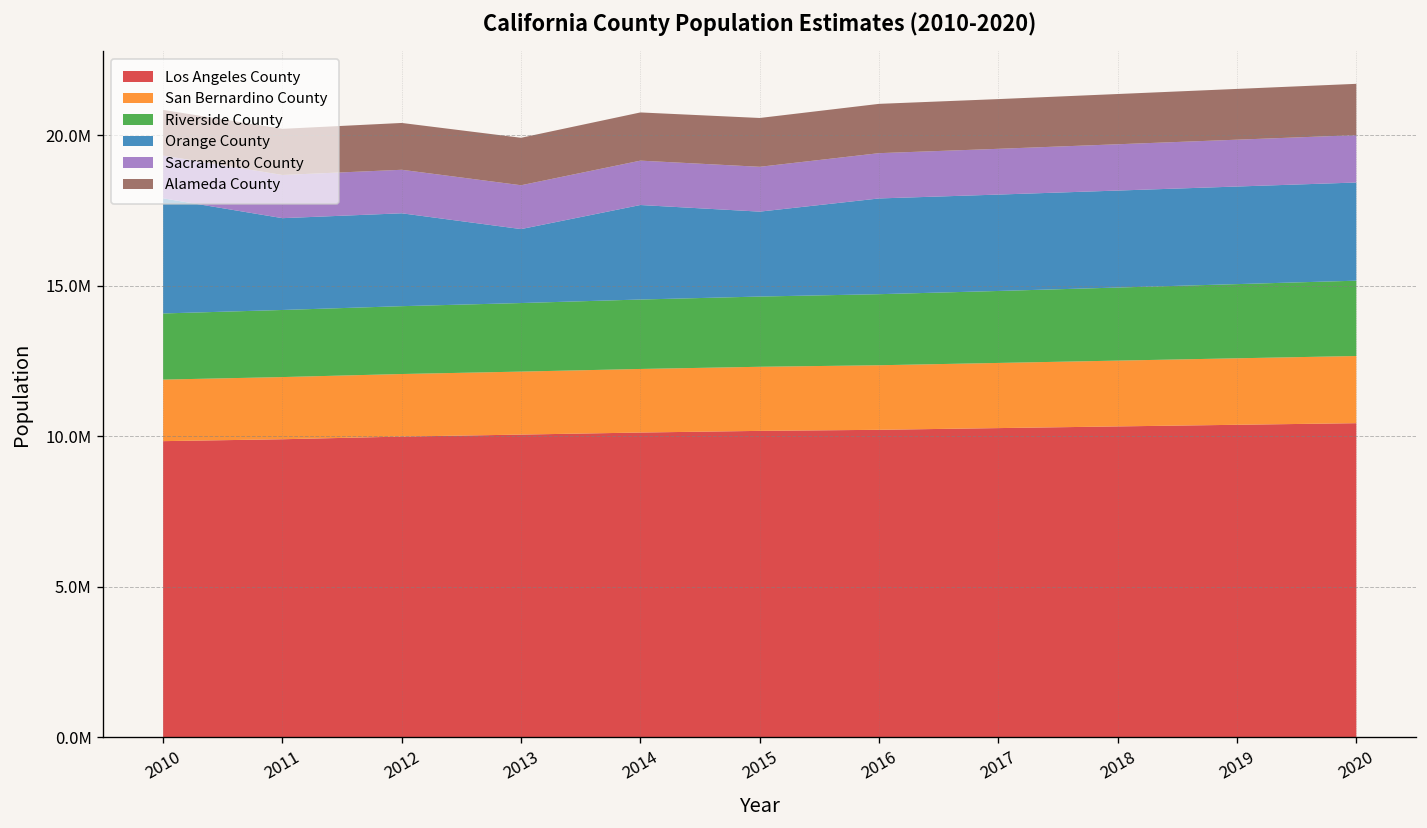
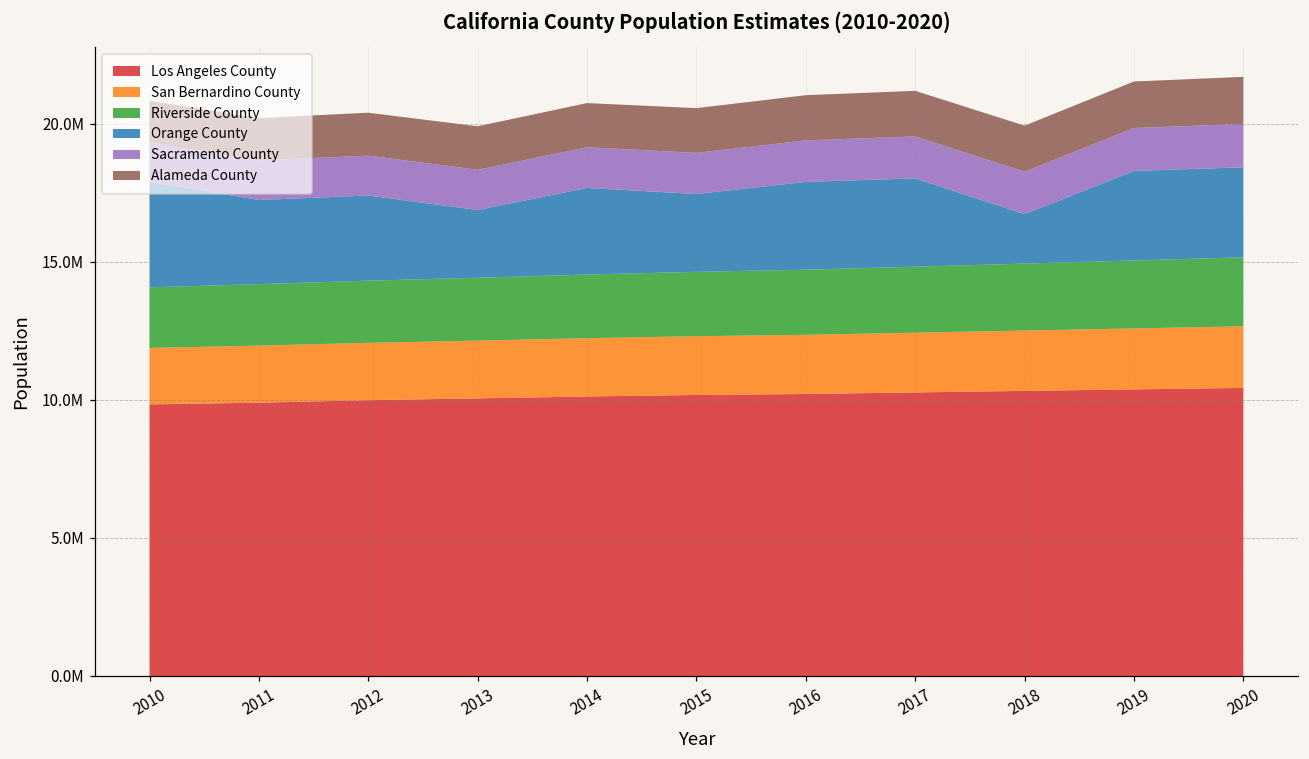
Orange County, 2018: 3200000 -> 1800000
